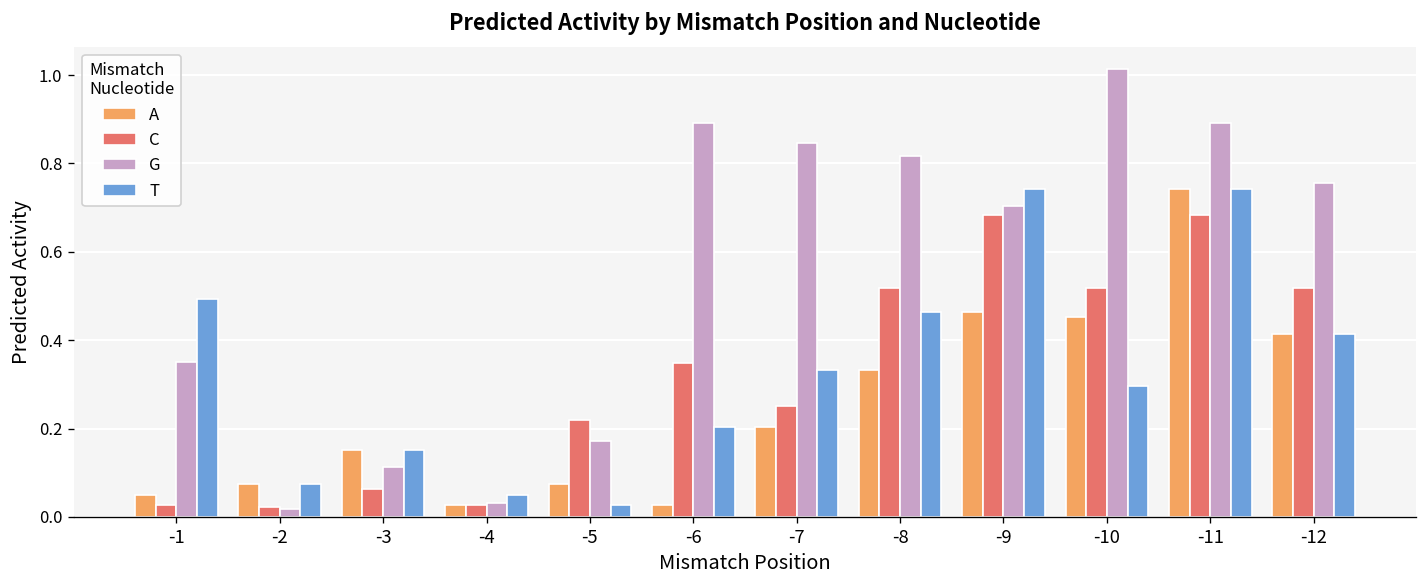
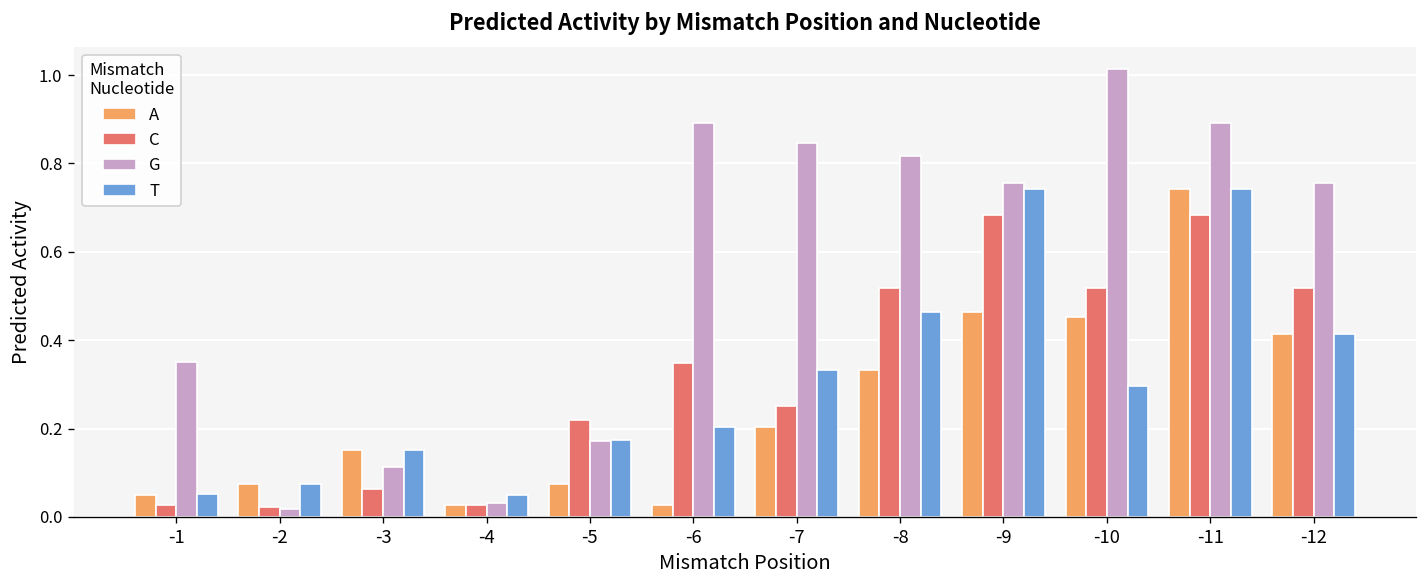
T, -1: 0.49 -> 0.05
T, -5: 0.03 -> 0.17
G, -9: 0.70 -> 0.76
